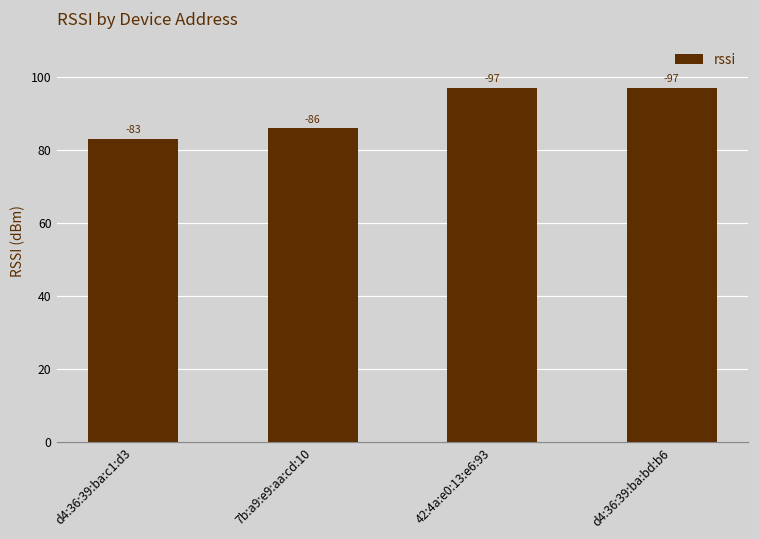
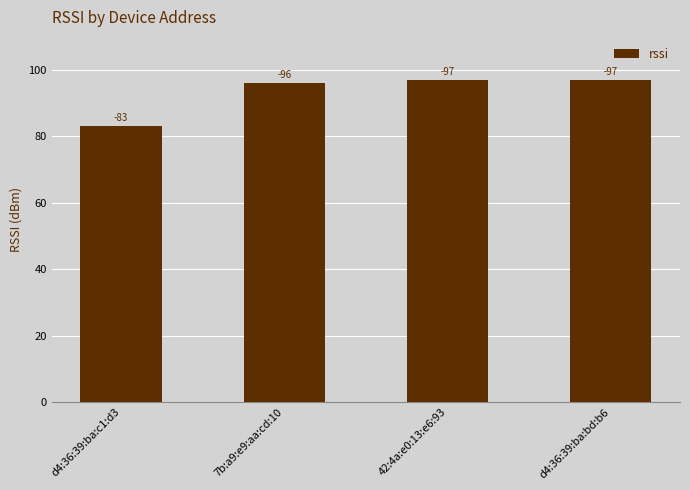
7b:a9:e9:aa:cd:10: -86 -> -96
